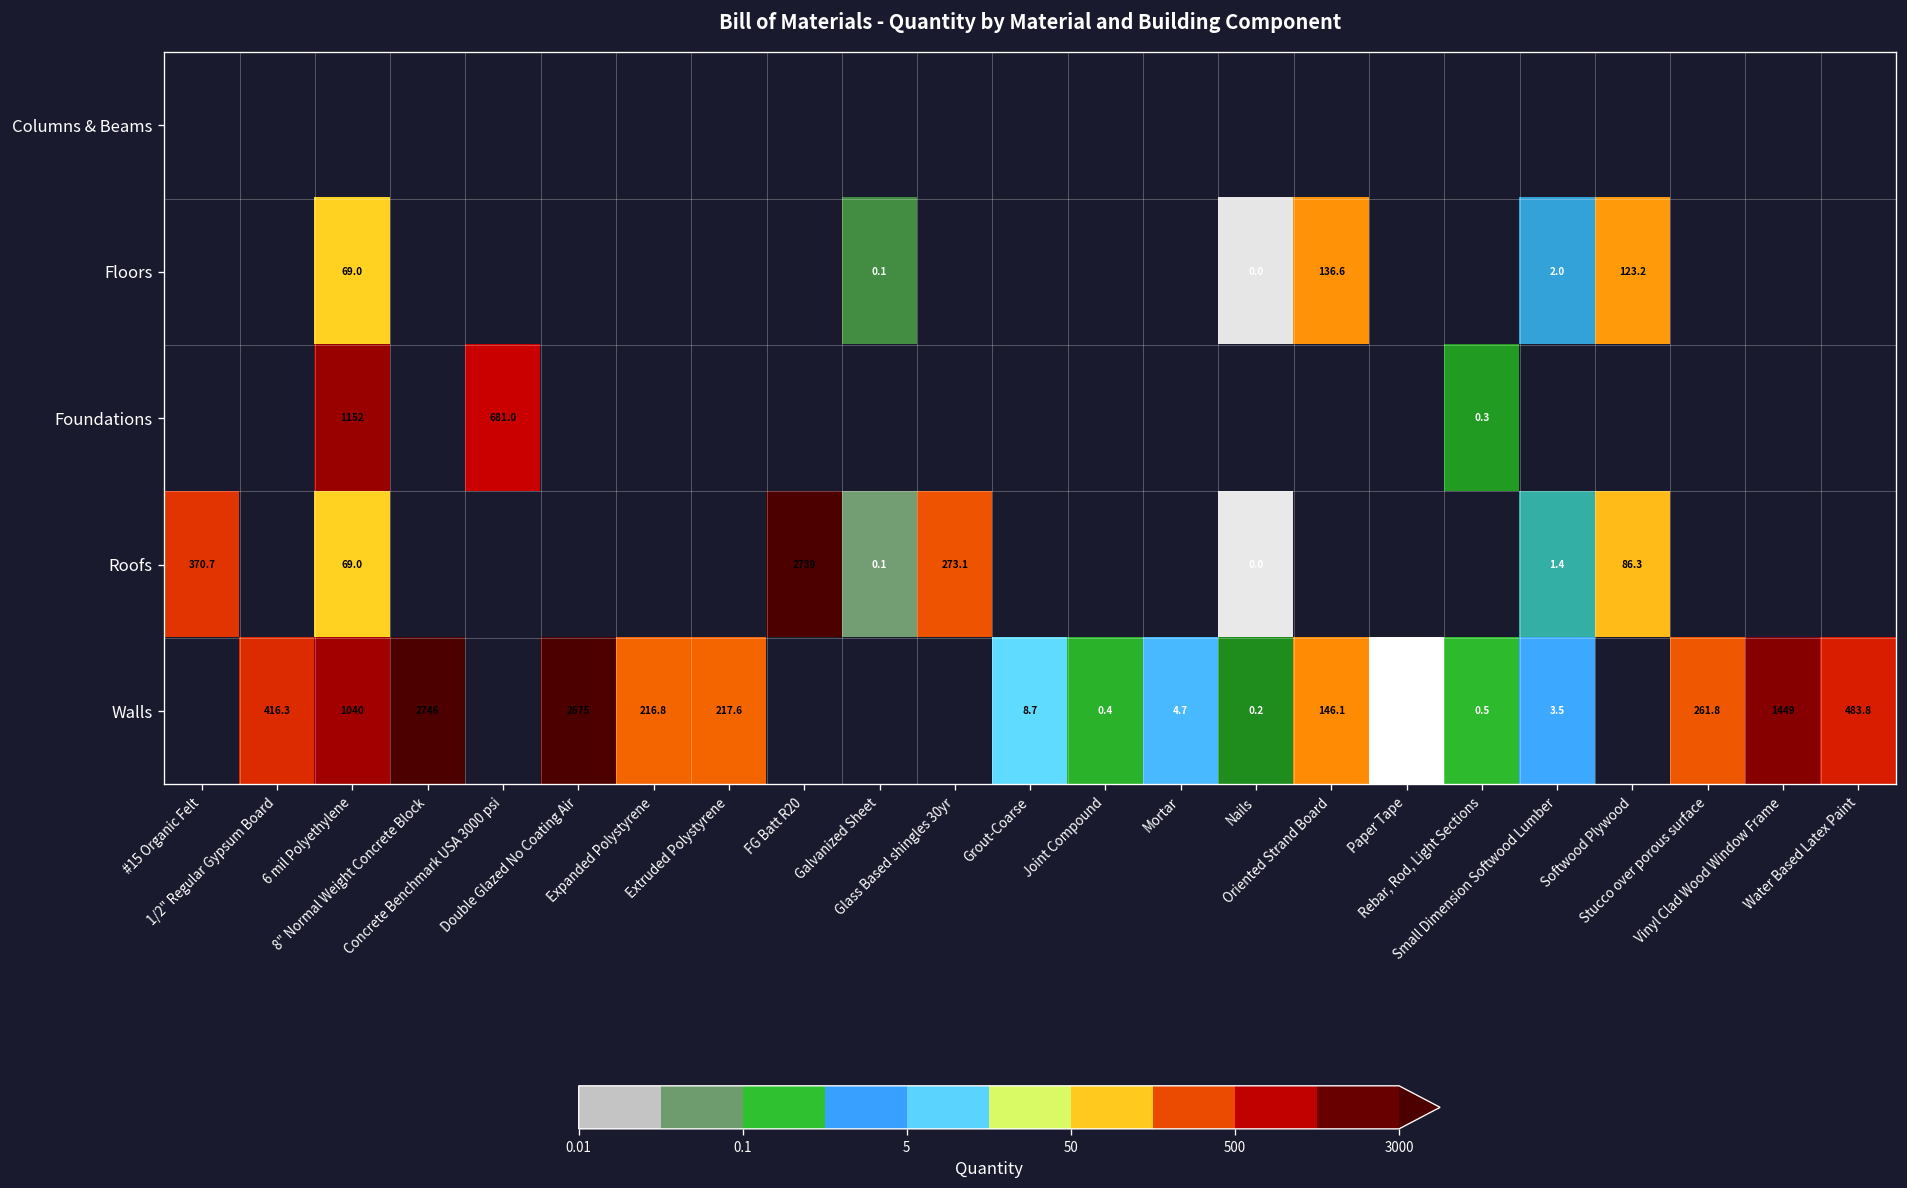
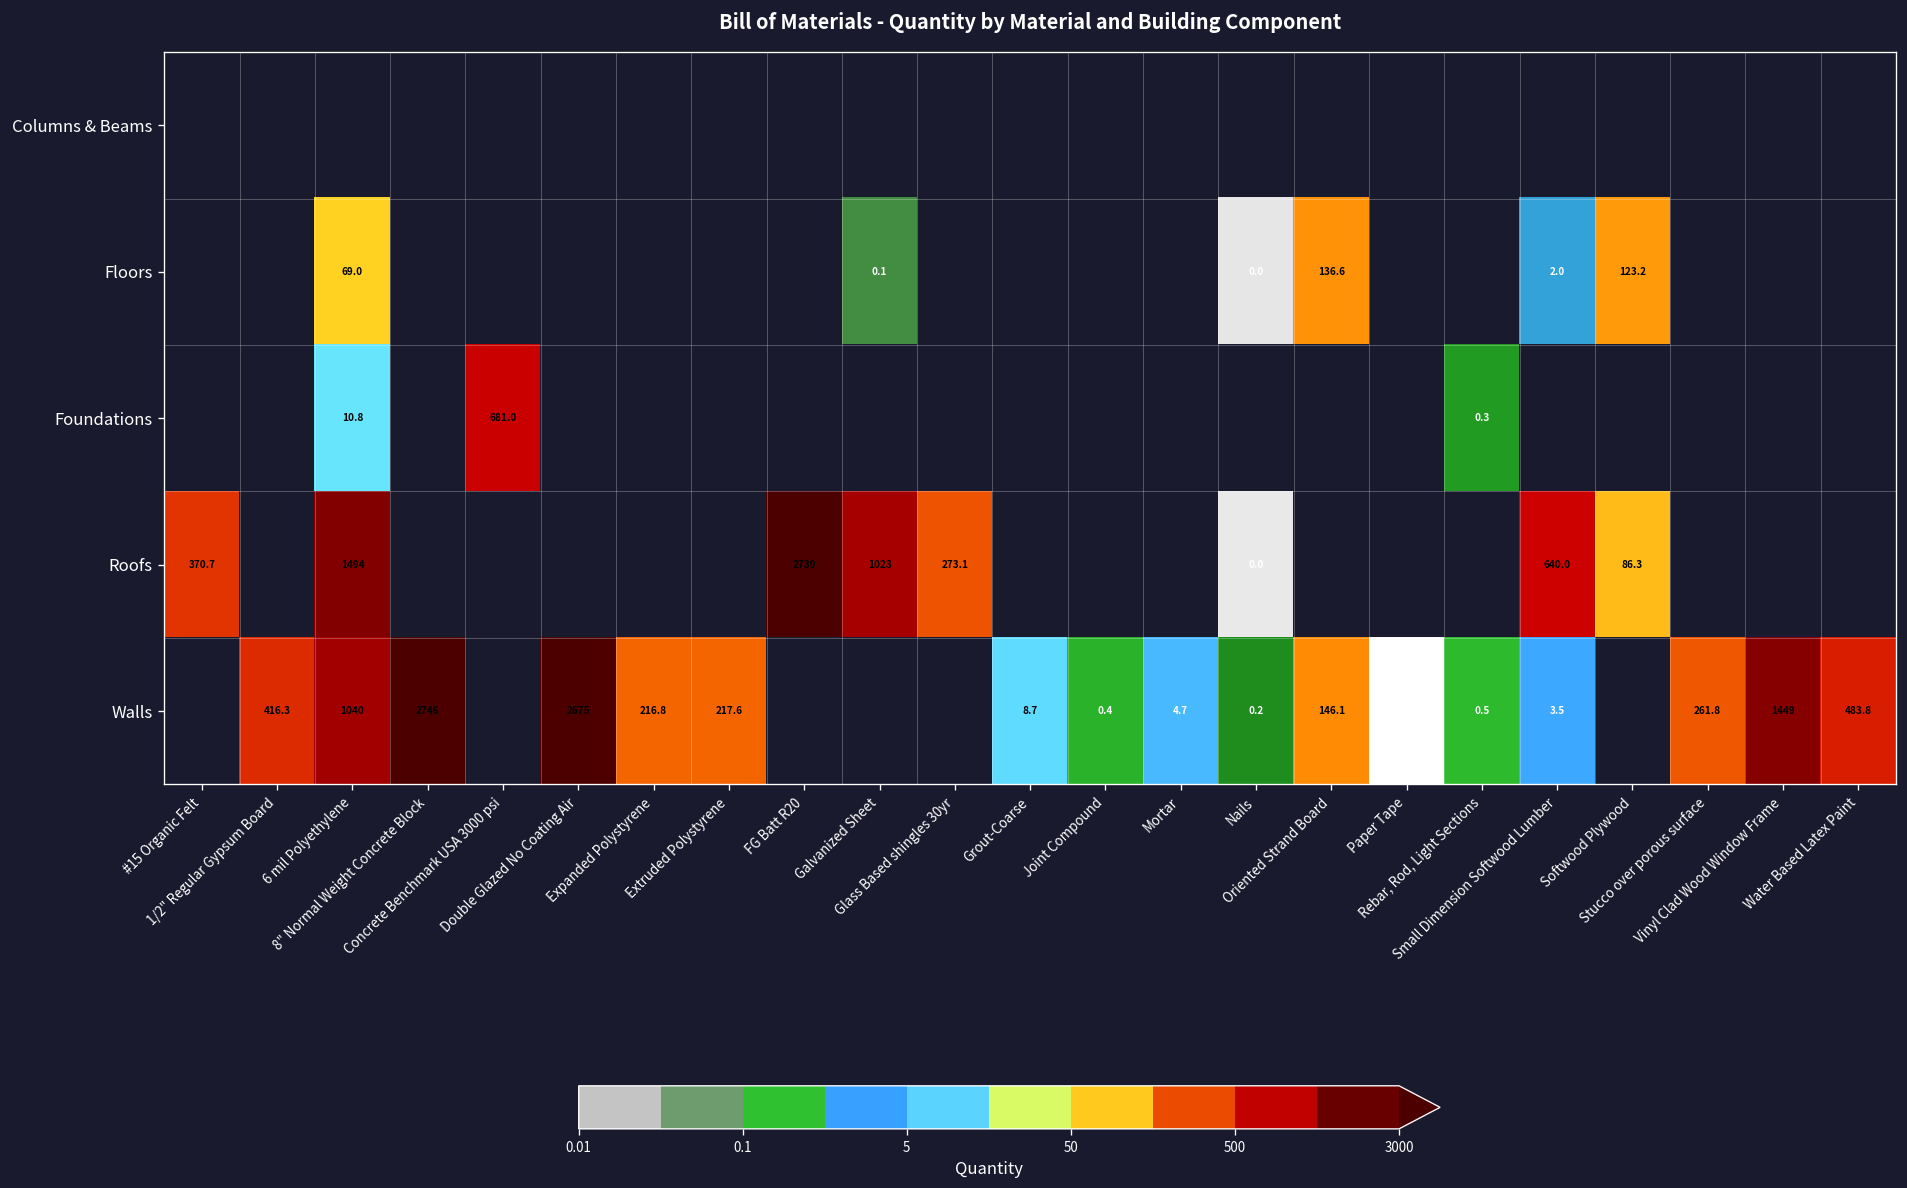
Foundations, 6 mil Polyethylene: 1152 -> 10.8
Roofs, 6 mil Polyethylene: 69.0 -> 1494
Roofs, Galvanized Sheet: 0.1 -> 1023
Roofs, Small Dimension Softwood Lumber: 1.4 -> 640.0
